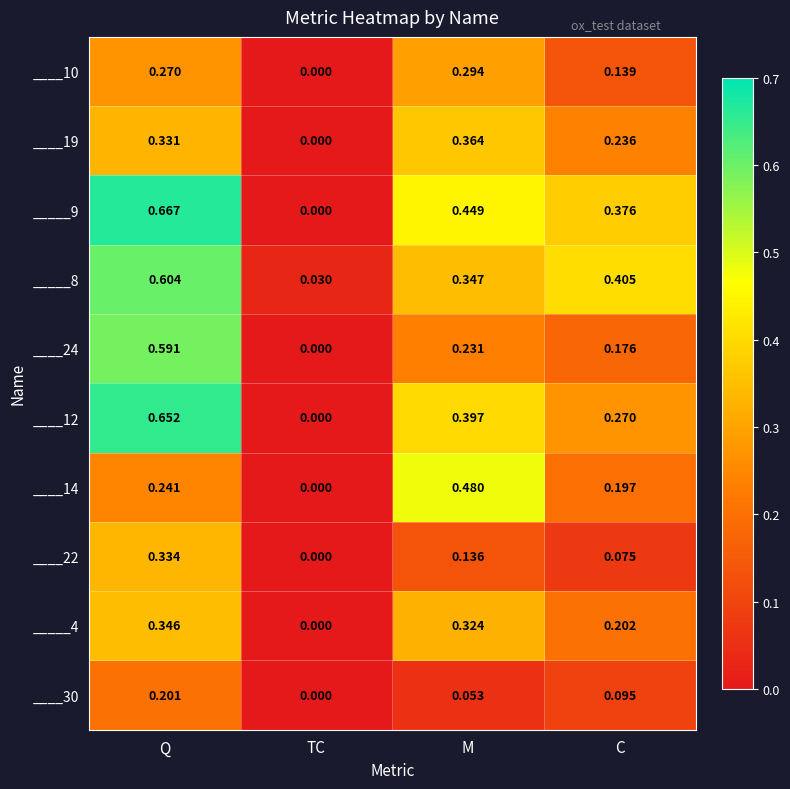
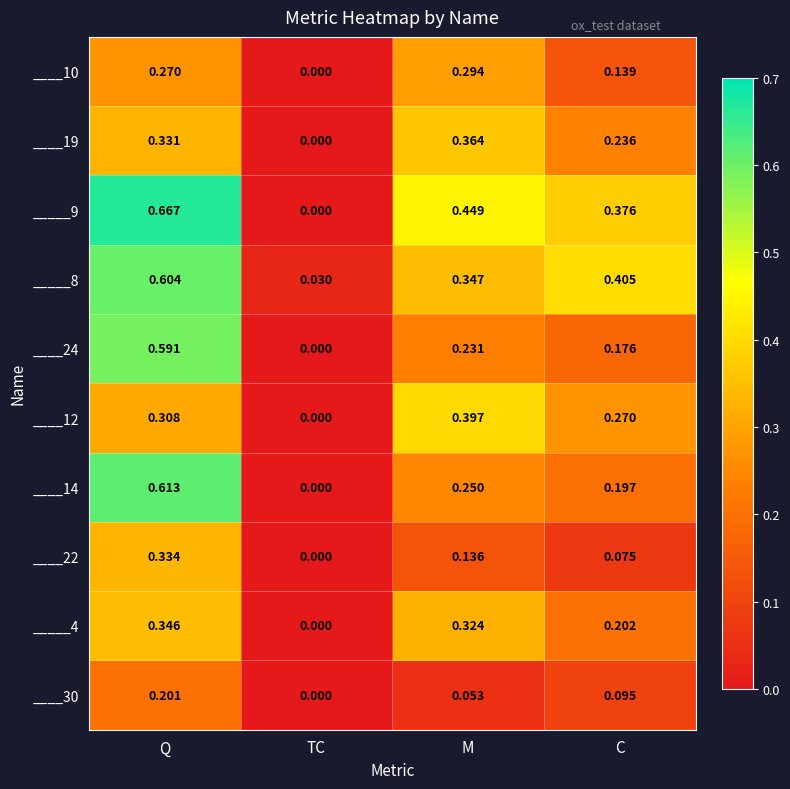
____12, Q: 0.652 -> 0.308
____14, Q: 0.241 -> 0.613
____14, M: 0.480 -> 0.250
